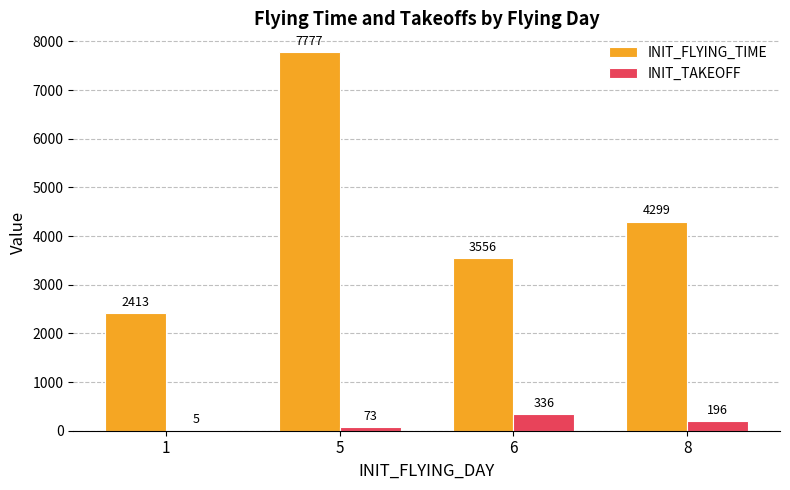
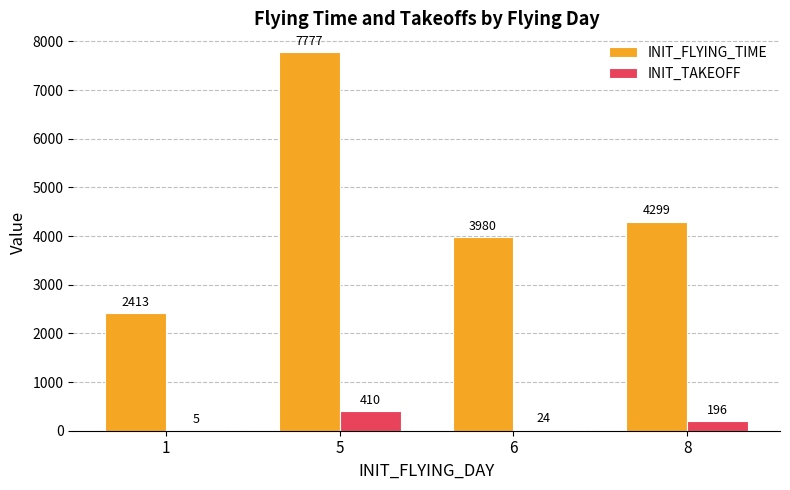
INIT_TAKEOFF, 5: 73 -> 410
INIT_FLYING_TIME, 6: 3556 -> 3980
INIT_TAKEOFF, 6: 336 -> 24
